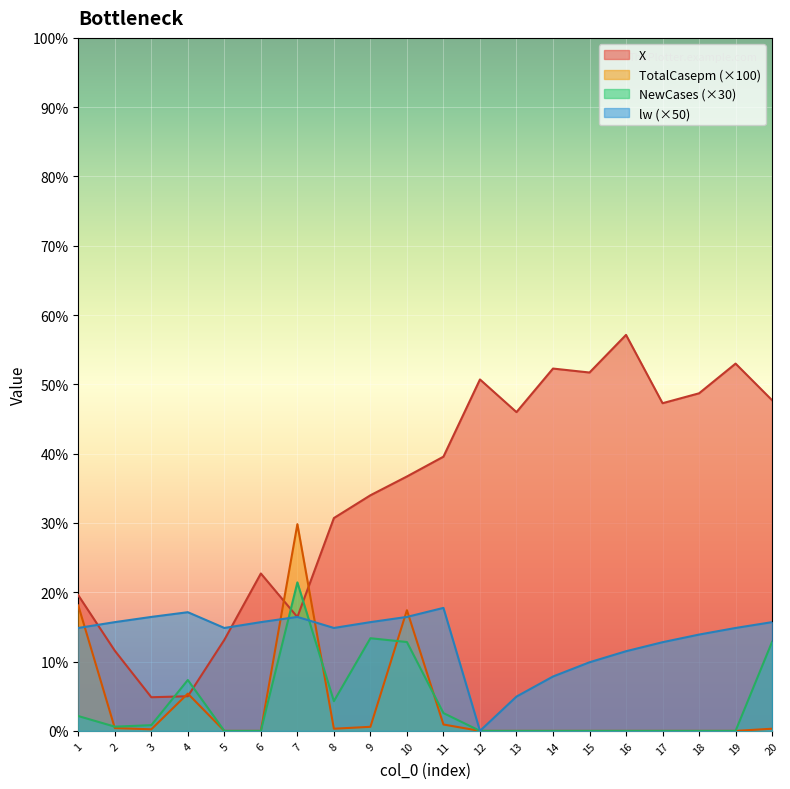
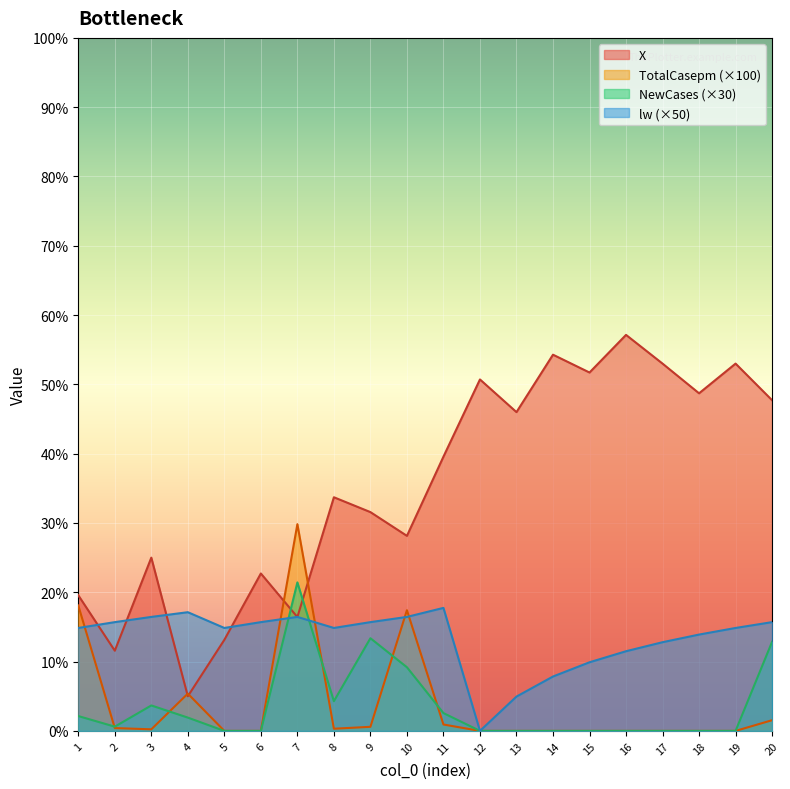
X, 3: 5% -> 25%
NewCases (×30), 3: 1% -> 4%
NewCases (×30), 4: 7% -> 2%
X, 8: 31% -> 34%
X, 9: 34% -> 32%
X, 10: 37% -> 28%
NewCases (×30), 10: 13% -> 9%
X, 14: 52% -> 54%
X, 17: 47% -> 53%
TotalCasepm (×100), 20: 0% -> 2%
